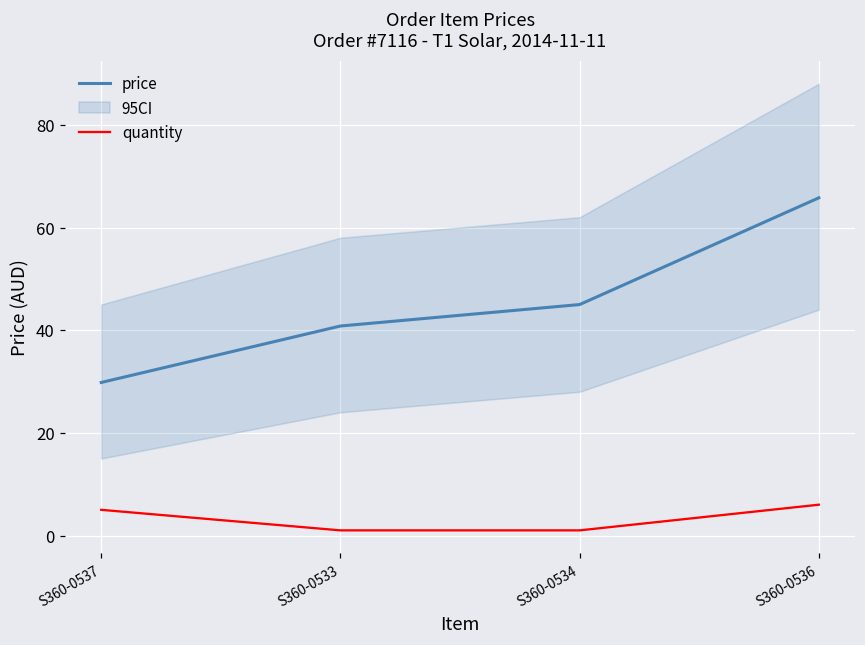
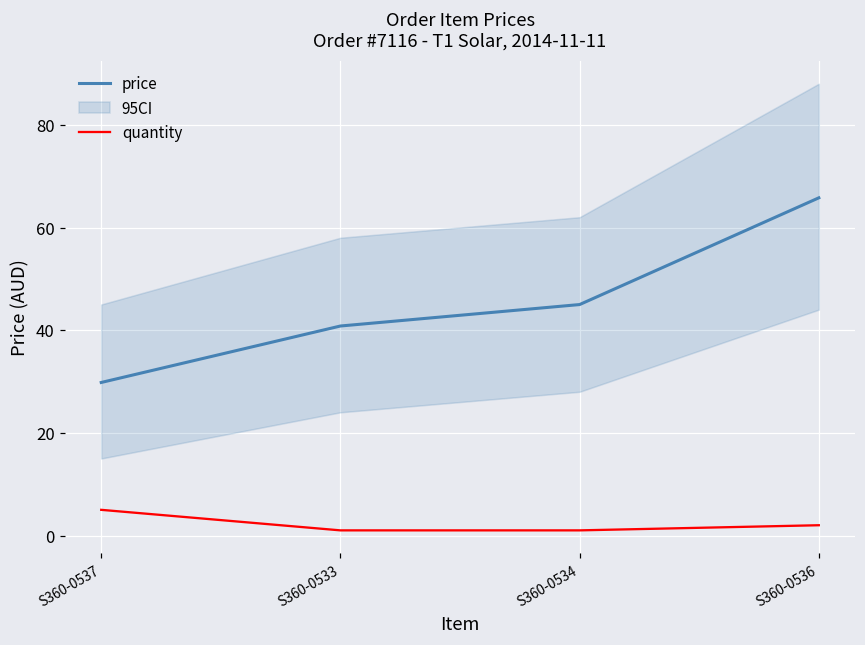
quantity, S360-0536: 6 -> 2
